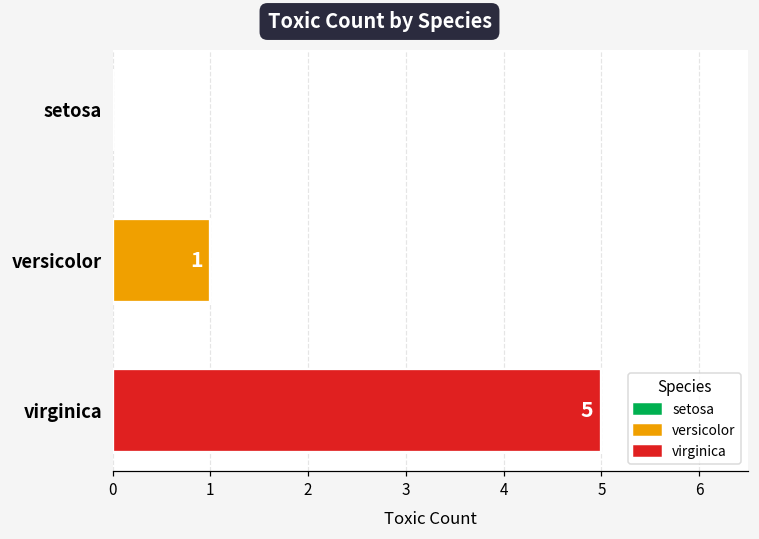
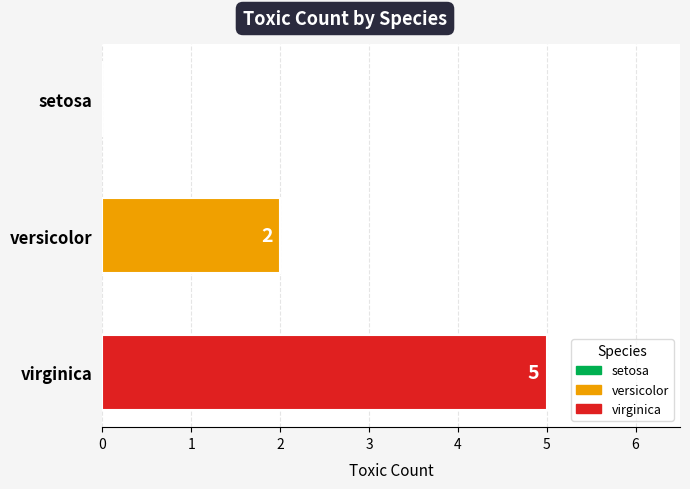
versicolor: 1 -> 2
